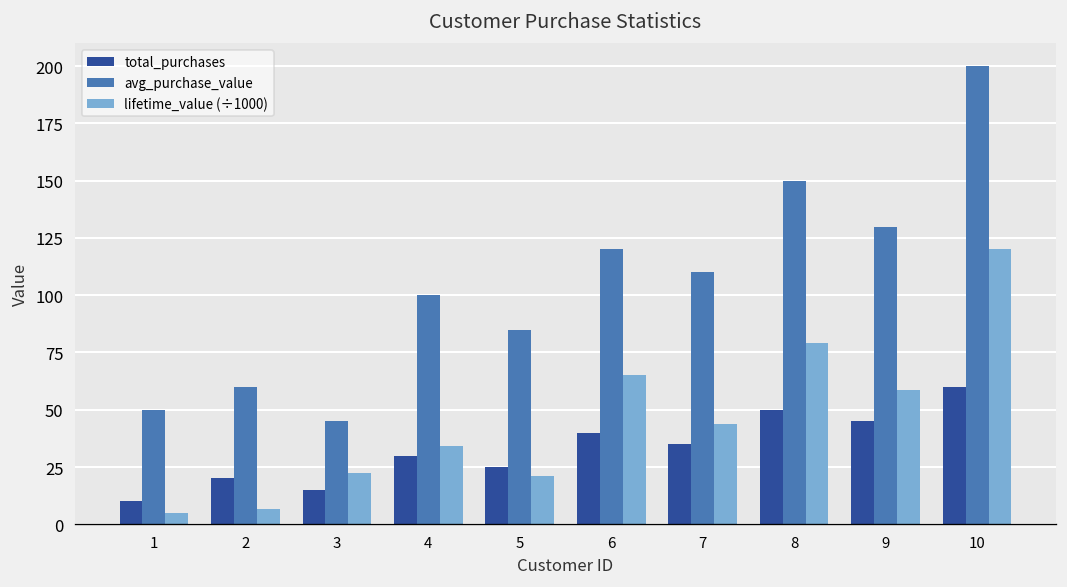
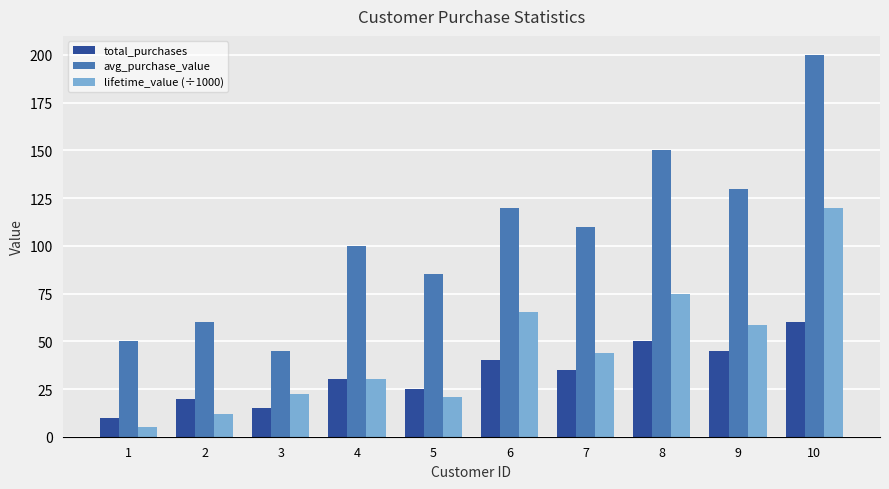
lifetime_value (÷1000), 2: 7 -> 12
lifetime_value (÷1000), 4: 34 -> 30
lifetime_value (÷1000), 8: 79 -> 75
